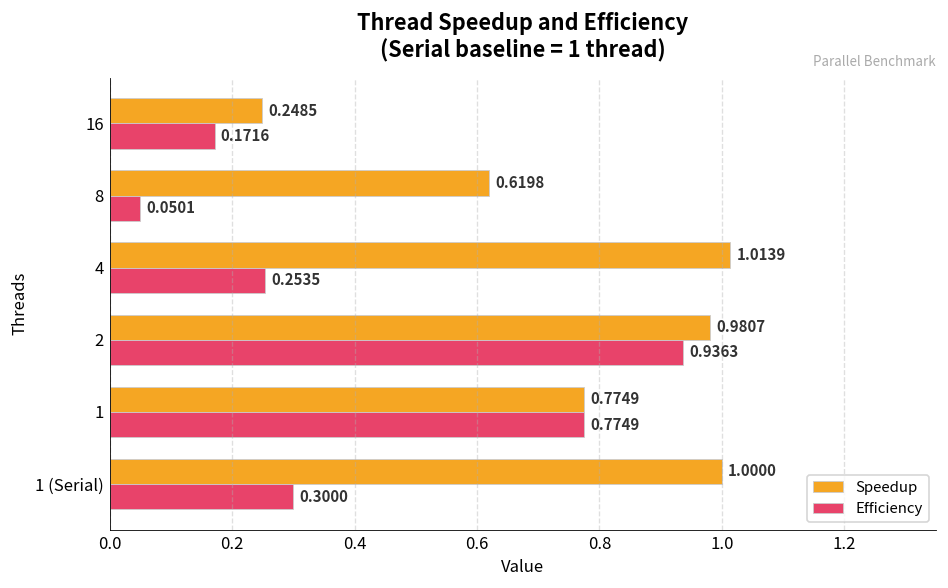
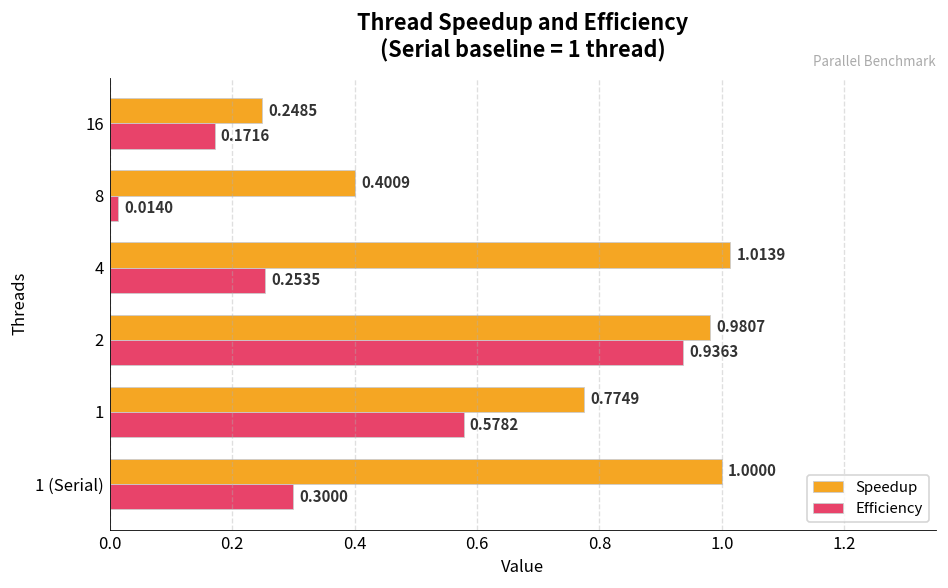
Speedup, 8: 0.6198 -> 0.4009
Efficiency, 8: 0.0501 -> 0.0140
Efficiency, 1: 0.7749 -> 0.5782
